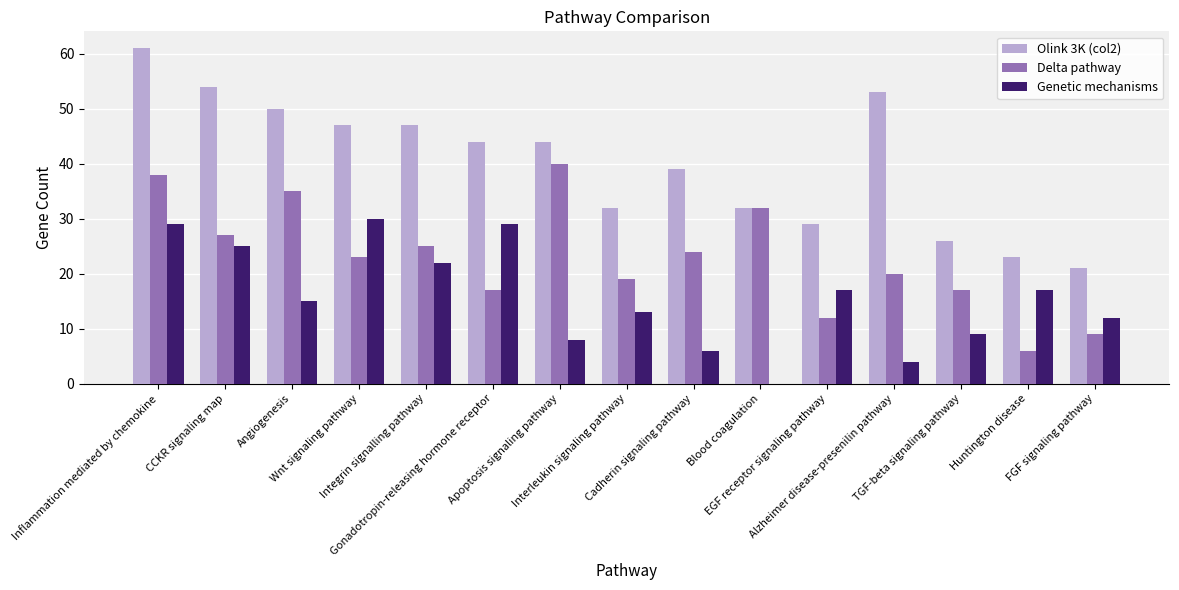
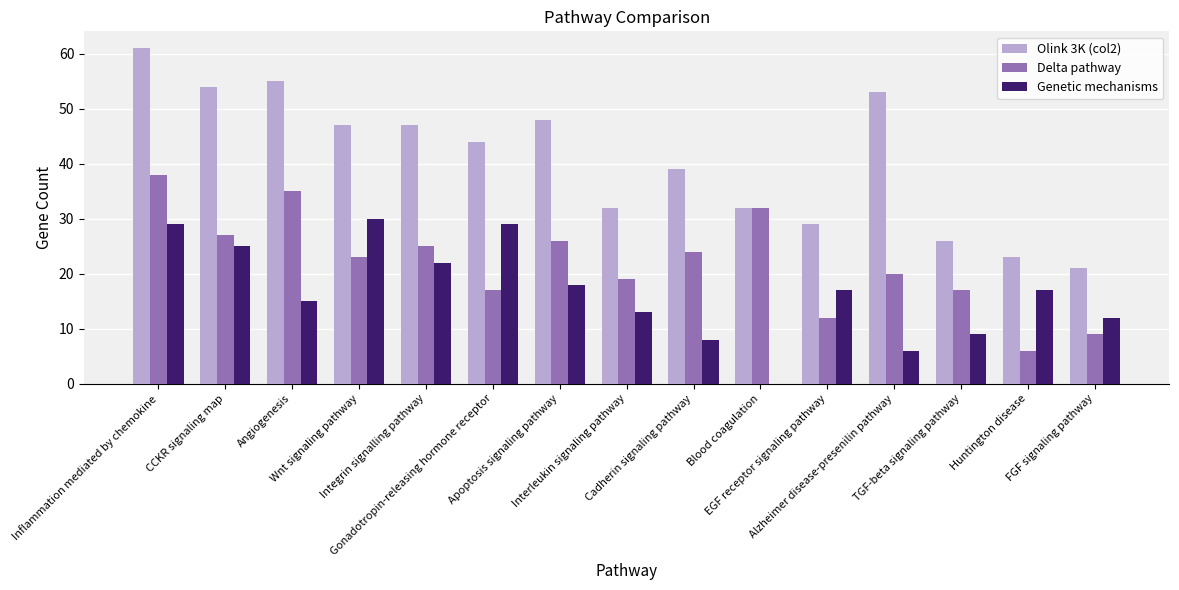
Olink 3K (col2), Angiogenesis: 50 -> 55
Olink 3K (col2), Apoptosis signaling pathway: 44 -> 48
Delta pathway, Apoptosis signaling pathway: 40 -> 26
Genetic mechanisms, Apoptosis signaling pathway: 8 -> 18
Genetic mechanisms, Cadherin signaling pathway: 6 -> 8
Genetic mechanisms, Alzheimer disease-presenilin pathway: 4 -> 6
